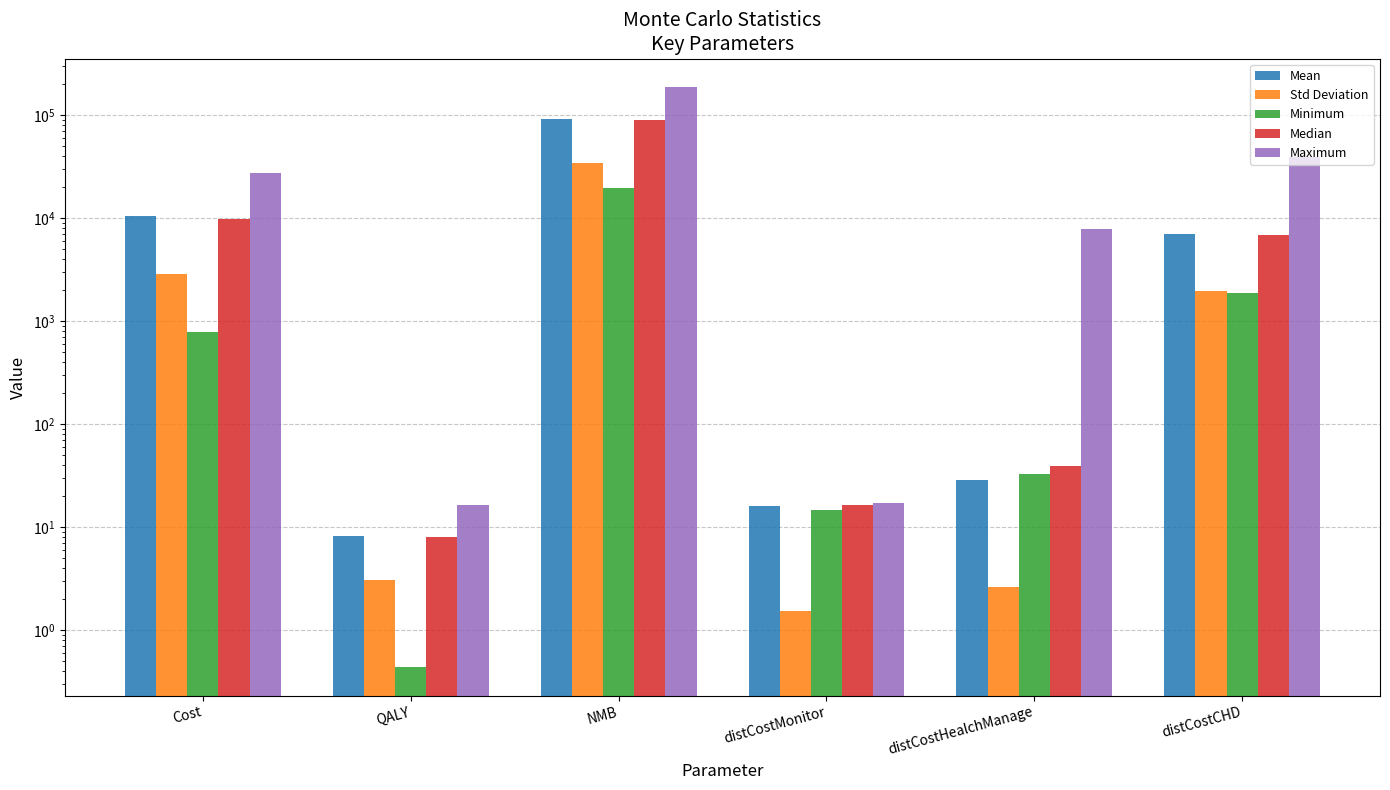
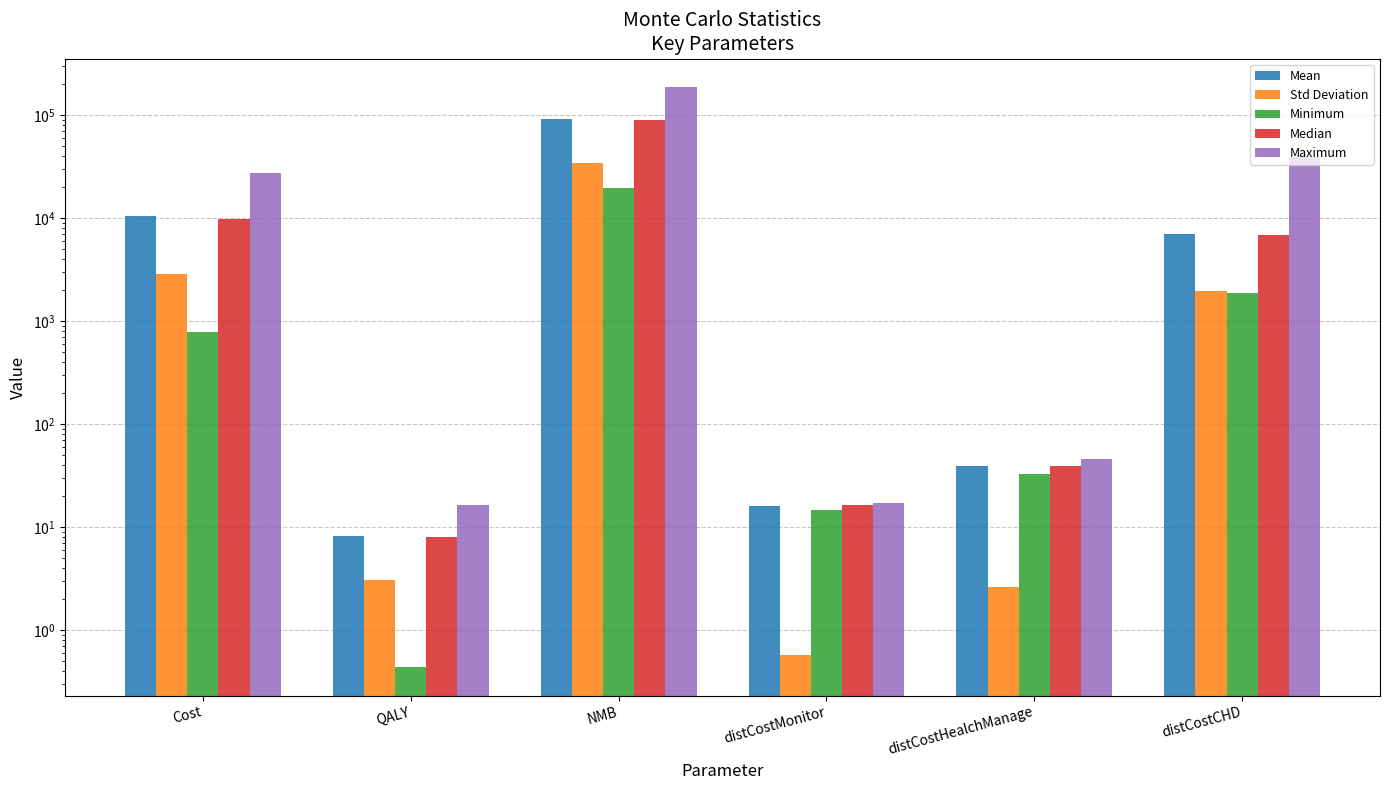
Std Deviation, distCostMonitor: 1.5 -> 0.6
Mean, distCostHealchManage: 28 -> 39
Maximum, distCostHealchManage: 8000 -> 50
